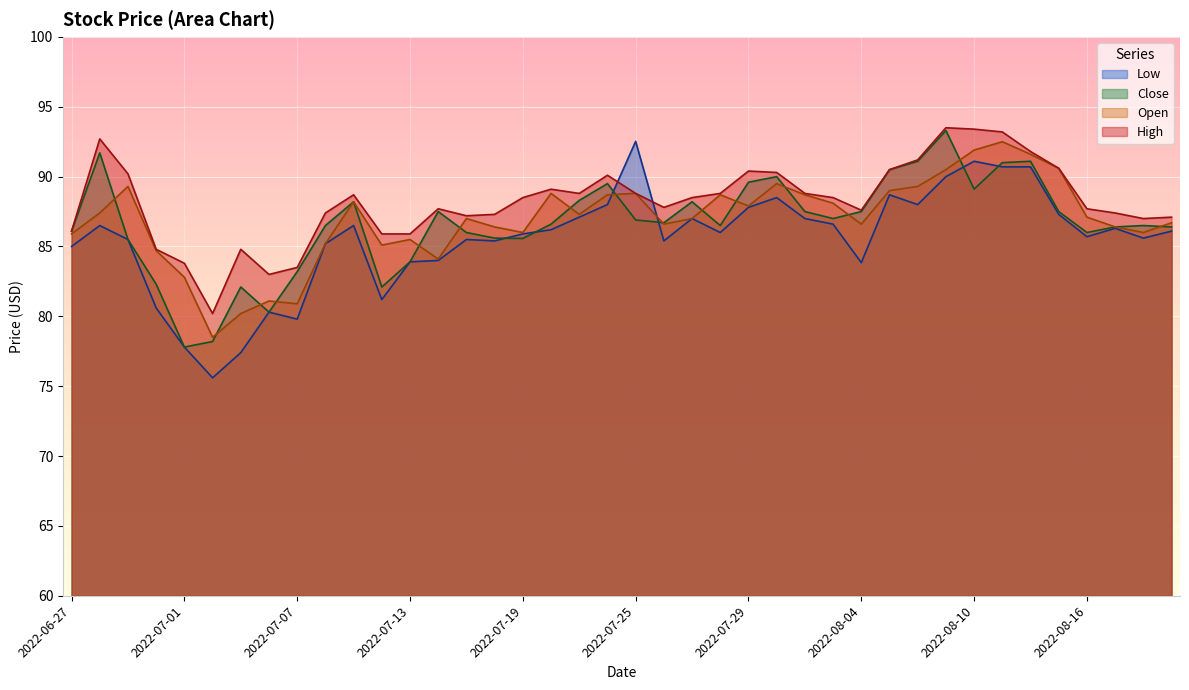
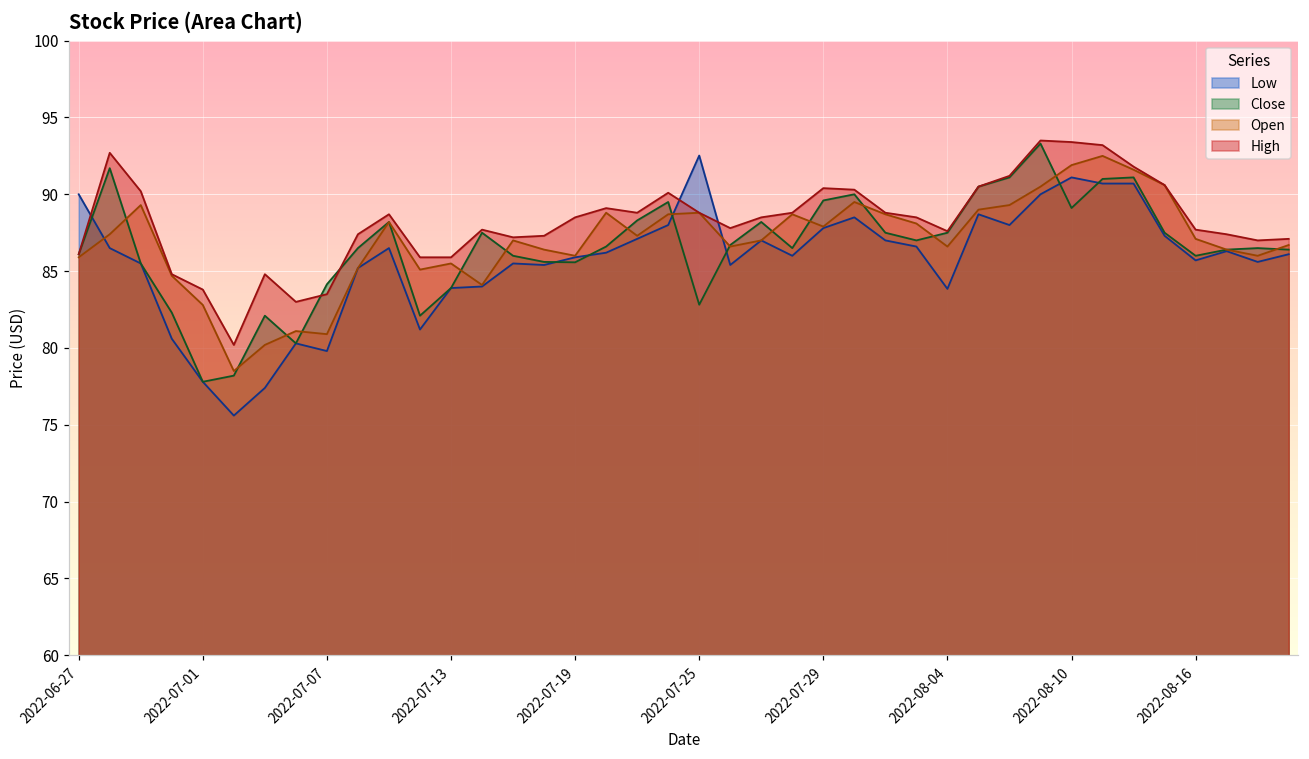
Low, 2022-06-27: 85 -> 90
Close, 2022-07-07: 83.2 -> 84.1
Close, 2022-07-25: 86.9 -> 82.8
